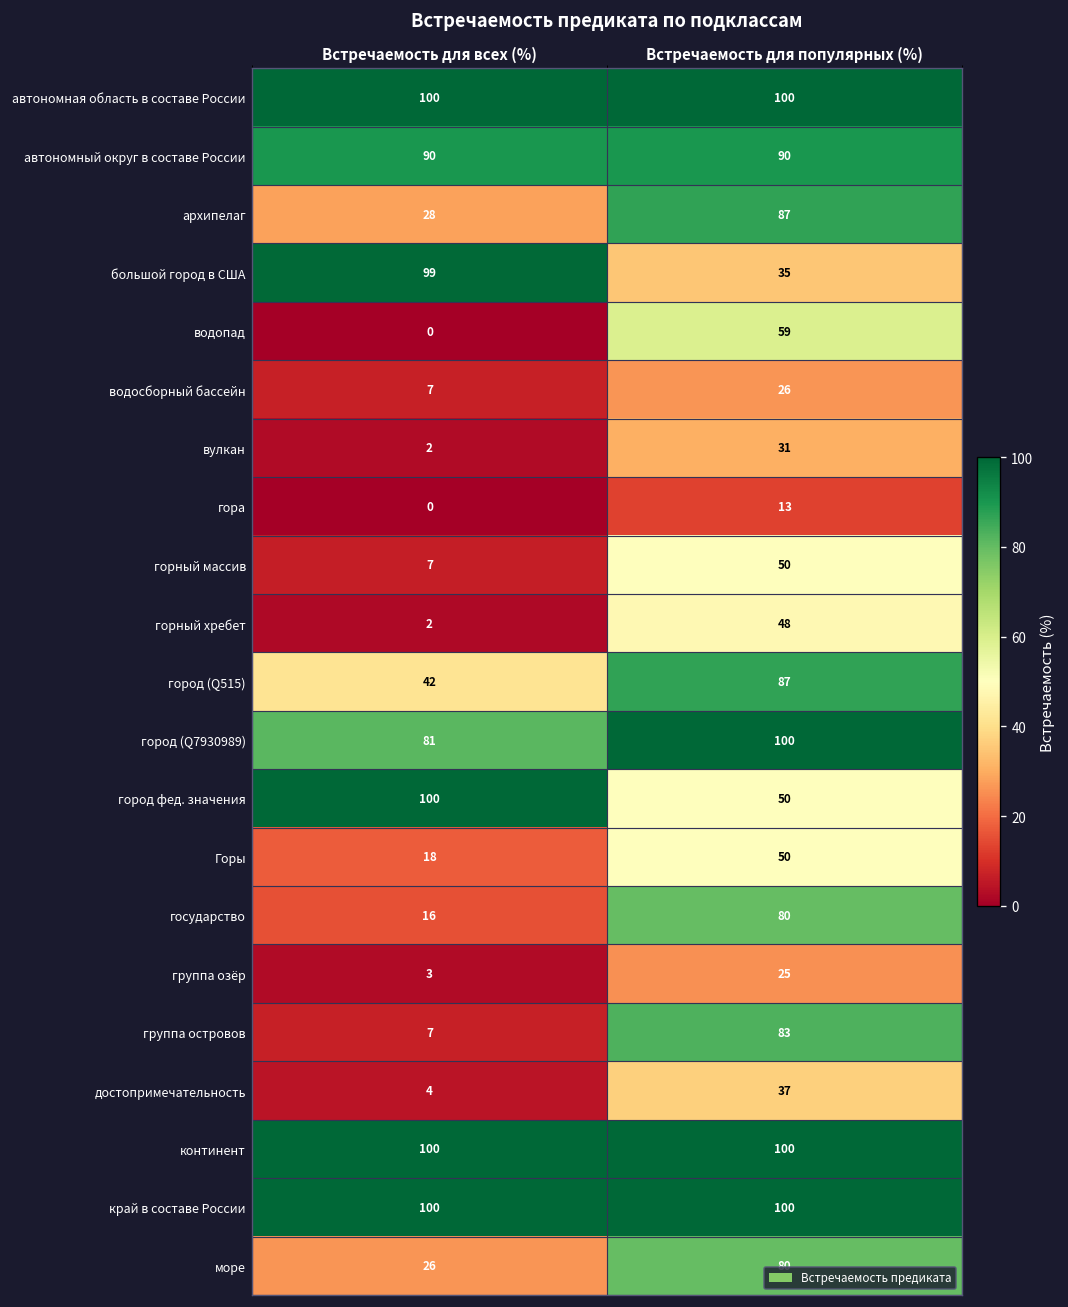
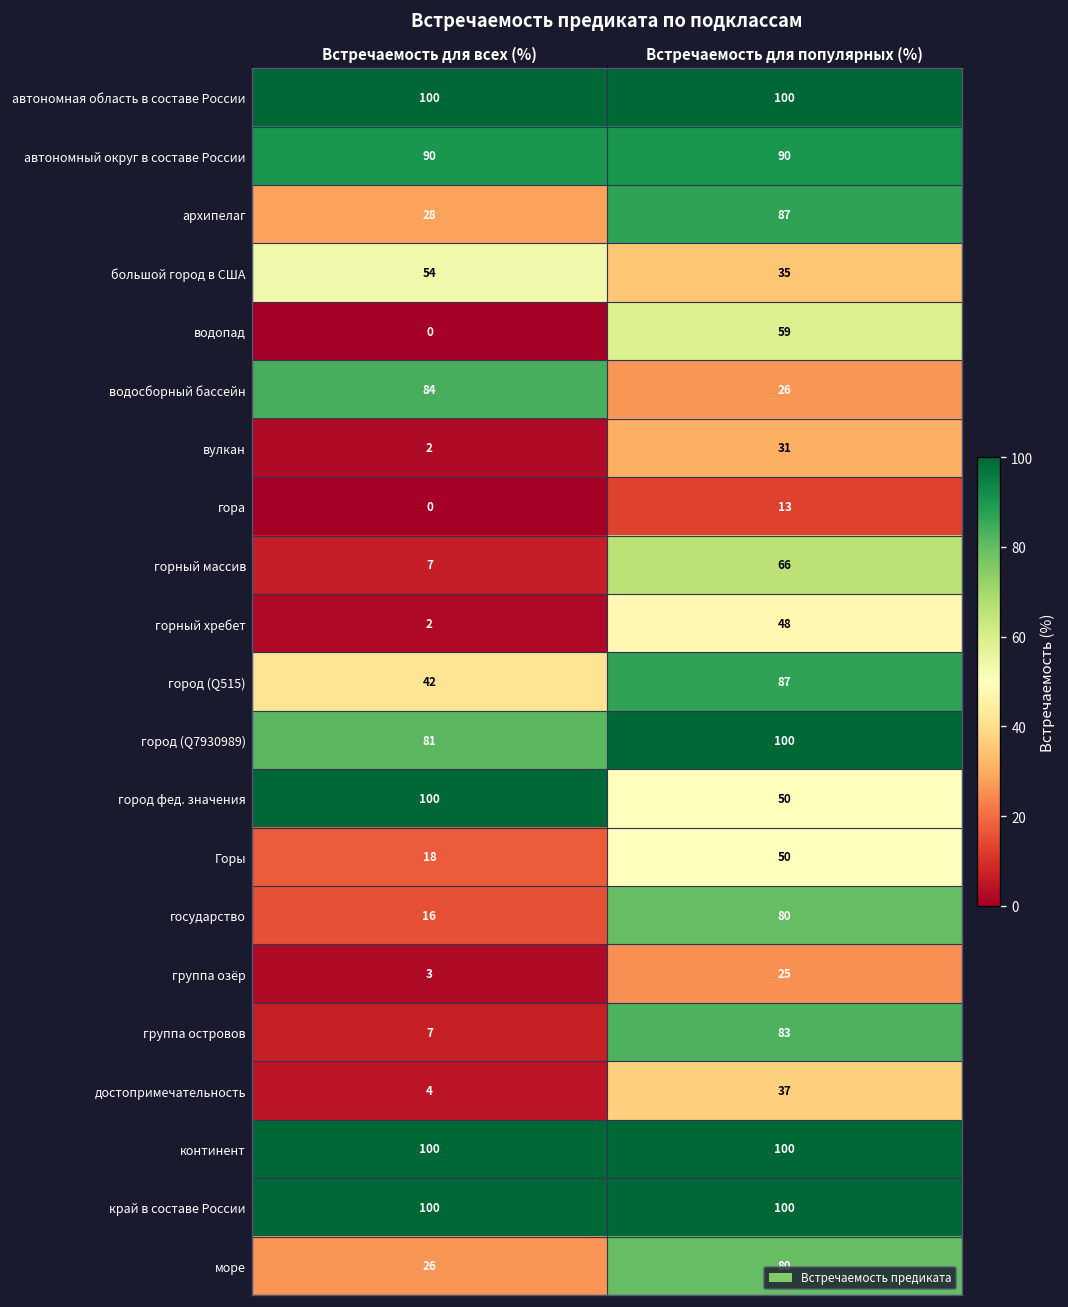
большой город в США, Встречаемость для всех (%): 99 -> 54
водосборный бассейн, Встречаемость для всех (%): 7 -> 84
горный массив, Встречаемость для популярных (%): 50 -> 66
